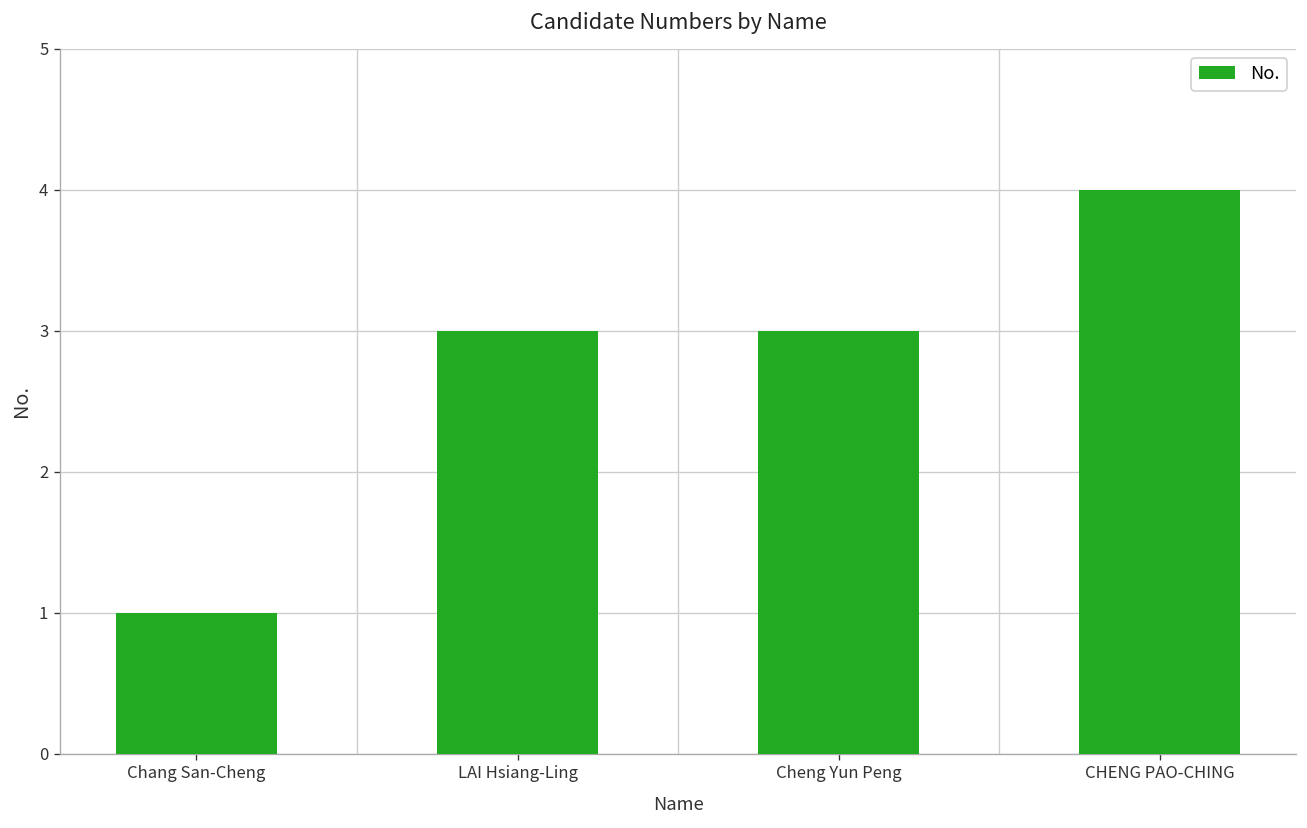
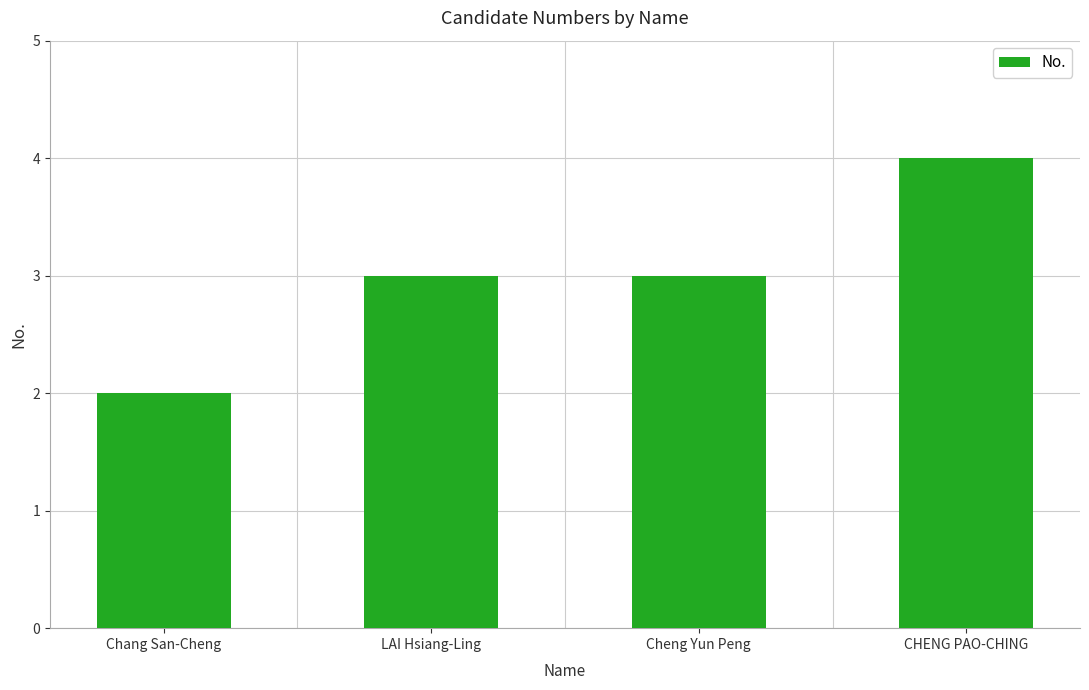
Chang San-Cheng: 1 -> 2
